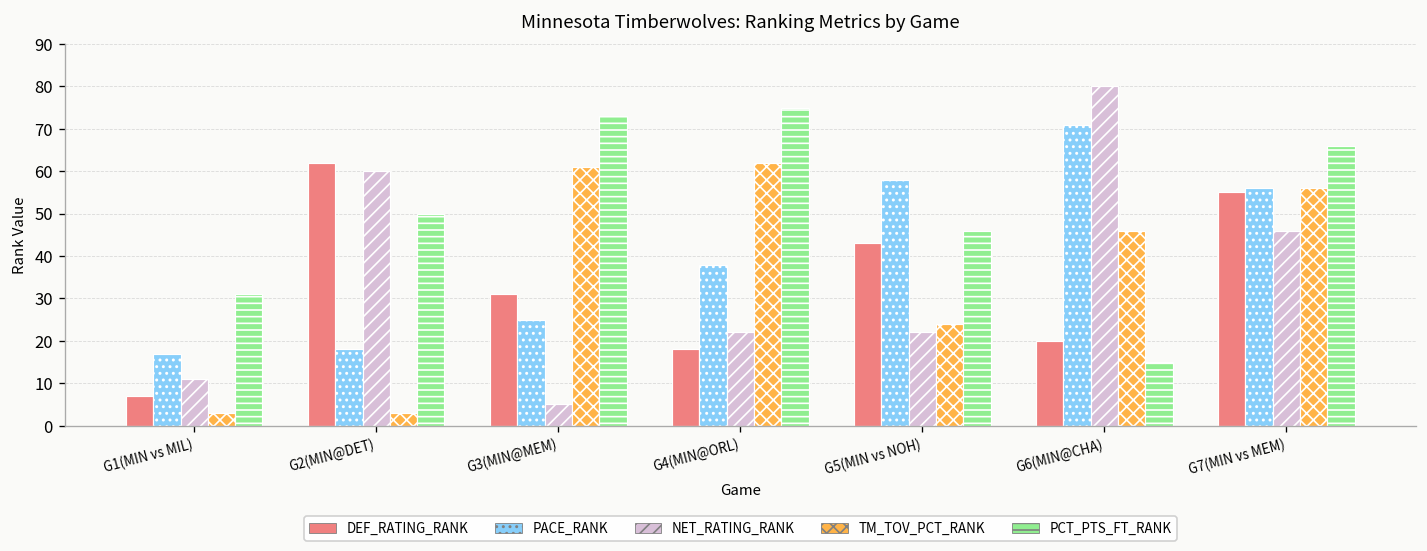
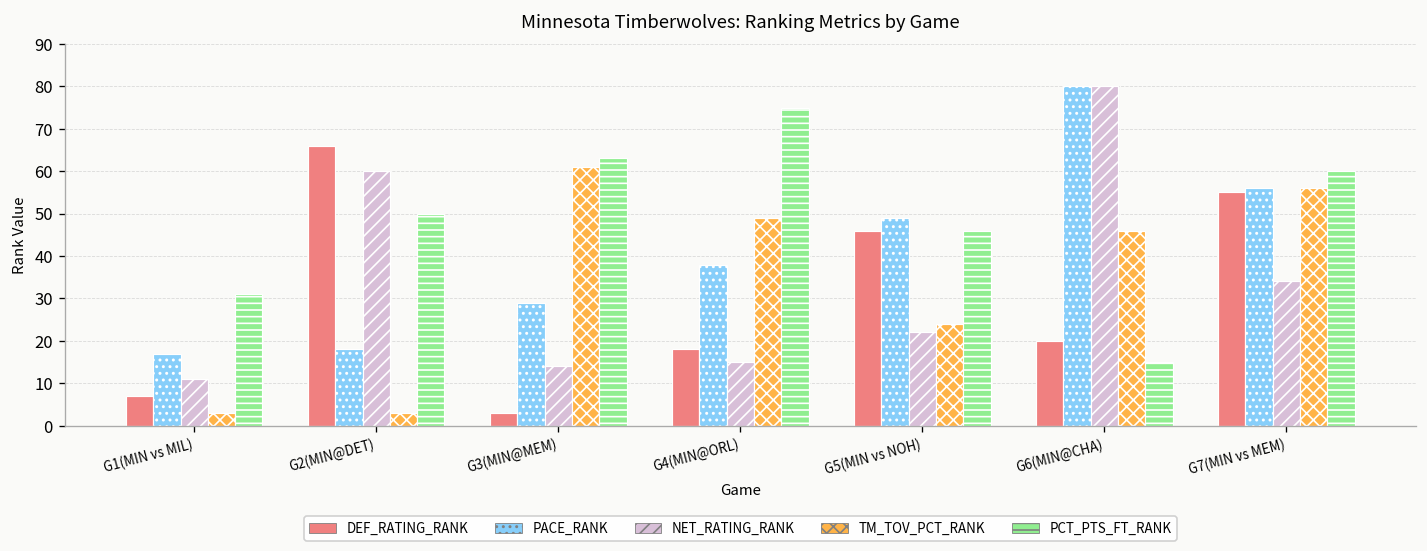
DEF_RATING_RANK, G2(MIN@DET): 62 -> 66
DEF_RATING_RANK, G3(MIN@MEM): 31 -> 3
PACE_RANK, G3(MIN@MEM): 25 -> 29
NET_RATING_RANK, G3(MIN@MEM): 5 -> 14
PCT_PTS_FT_RANK, G3(MIN@MEM): 73 -> 63
NET_RATING_RANK, G4(MIN@ORL): 22 -> 15
TM_TOV_PCT_RANK, G4(MIN@ORL): 62 -> 49
DEF_RATING_RANK, G5(MIN vs NOH): 43 -> 46
PACE_RANK, G5(MIN vs NOH): 58 -> 49
PACE_RANK, G6(MIN@CHA): 71 -> 80
NET_RATING_RANK, G7(MIN vs MEM): 46 -> 34
PCT_PTS_FT_RANK, G7(MIN vs MEM): 66 -> 60
